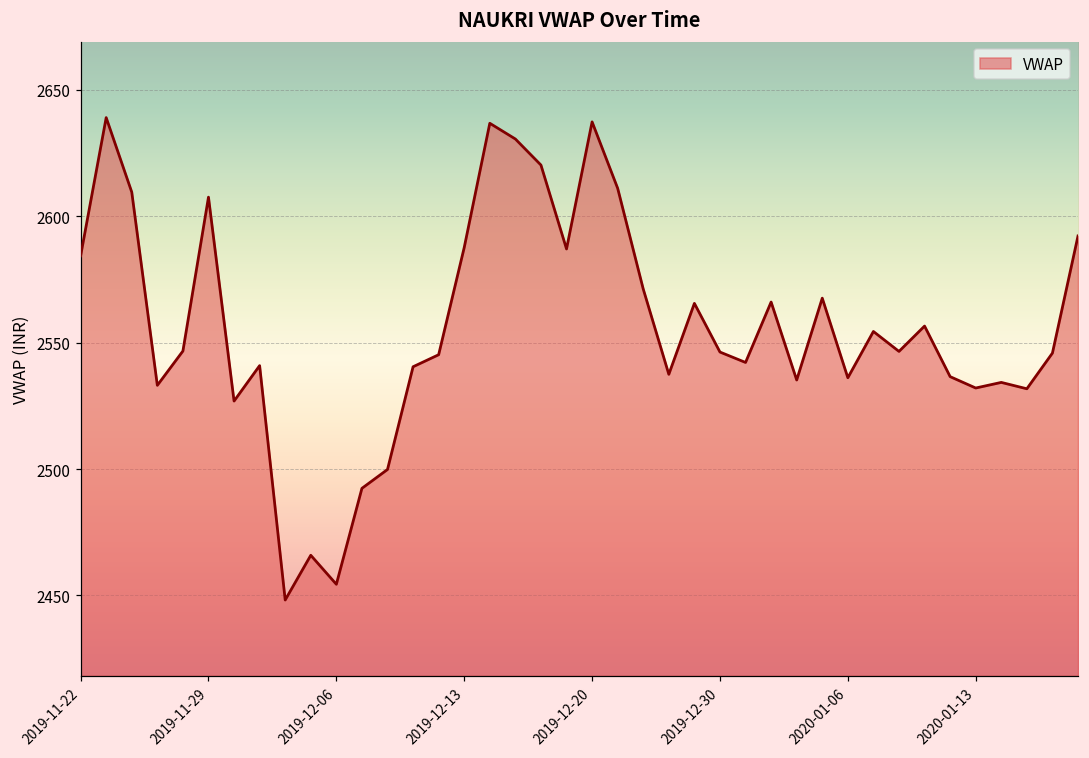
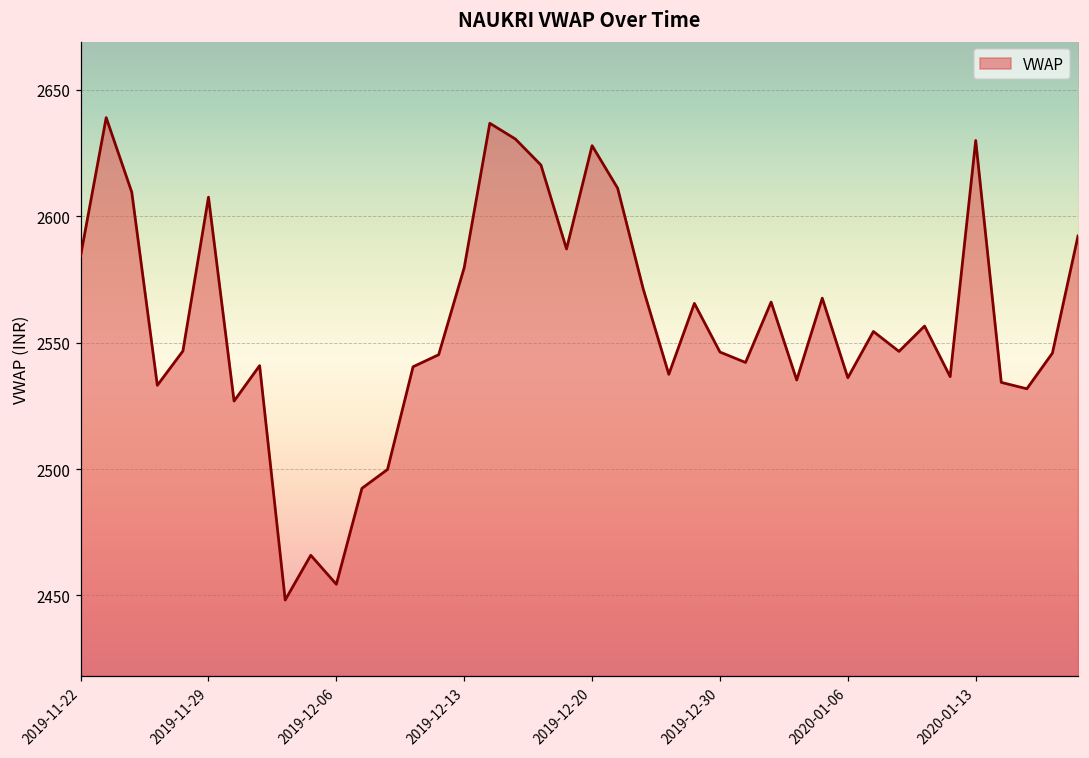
2019-12-13: 2588 -> 2580
2019-12-20: 2637 -> 2628
2020-01-13: 2532 -> 2630
